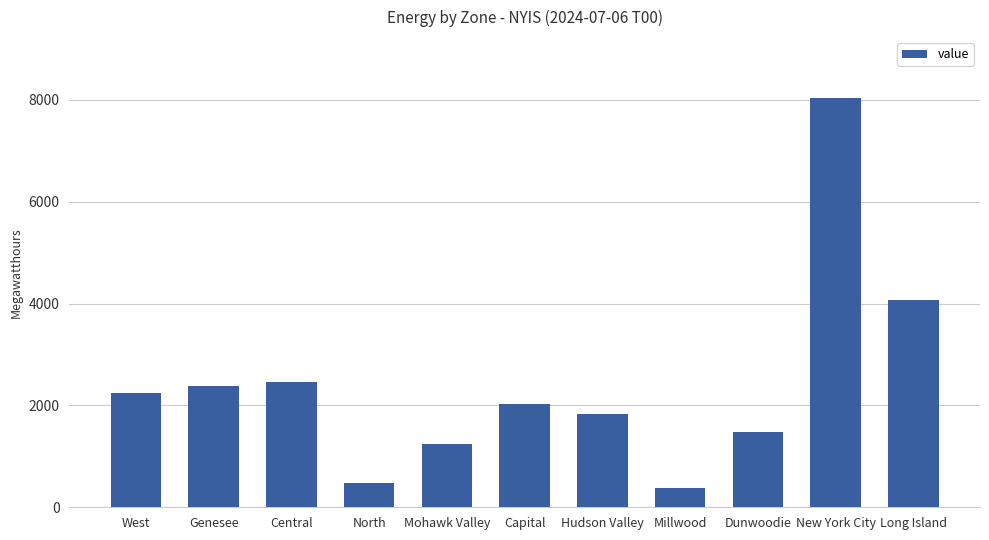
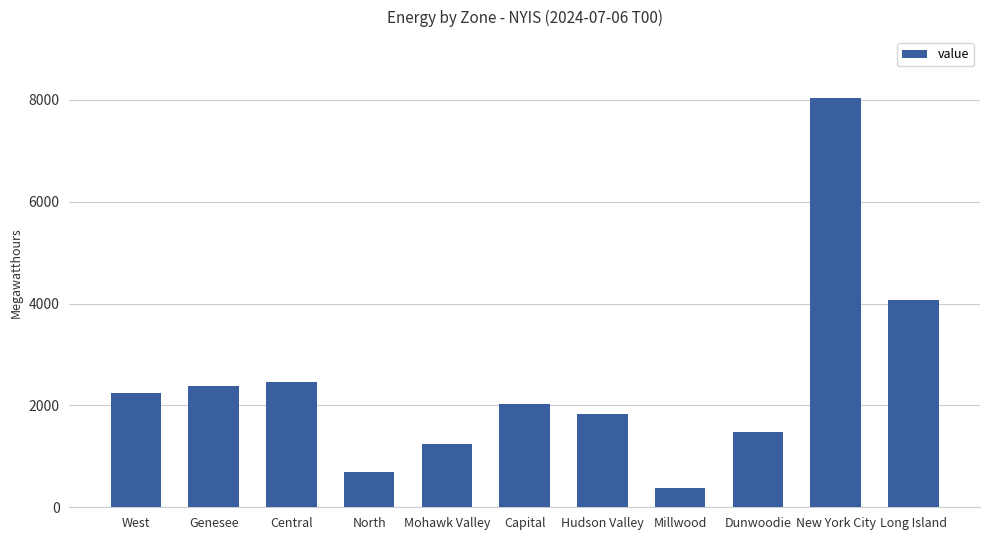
North: 500 -> 700
